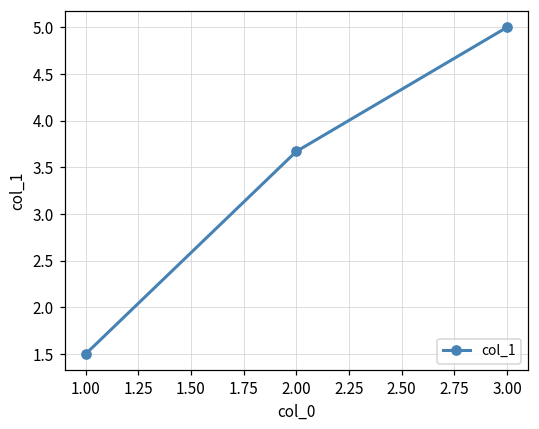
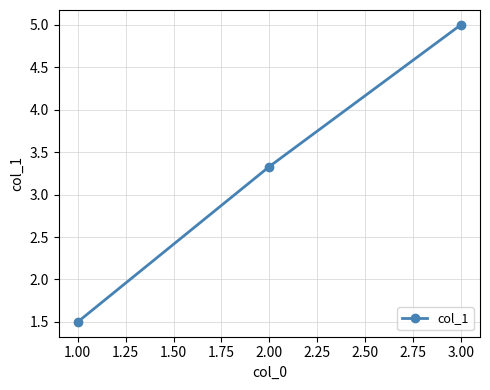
2.00: 3.7 -> 3.3
